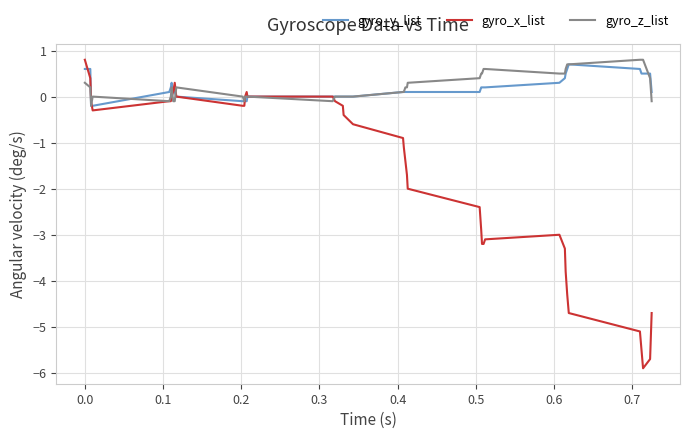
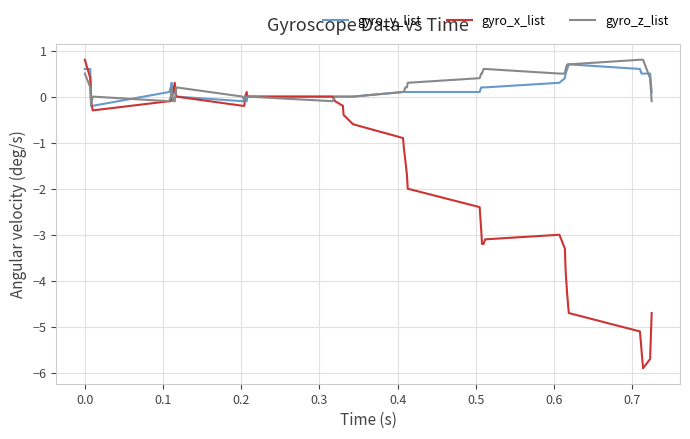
gyro_z_list, 0.0: 0.3 -> 0.5
